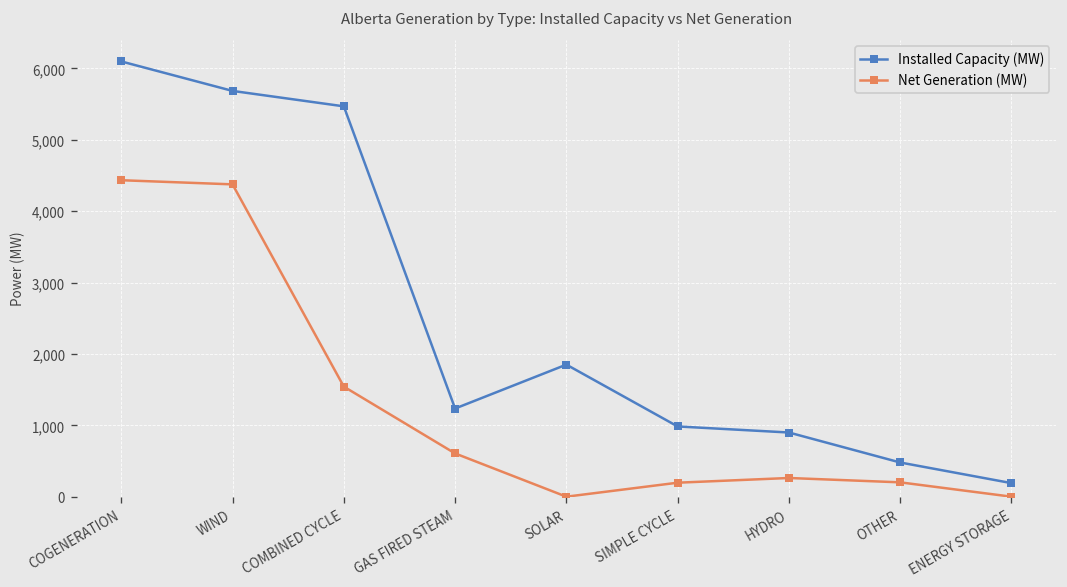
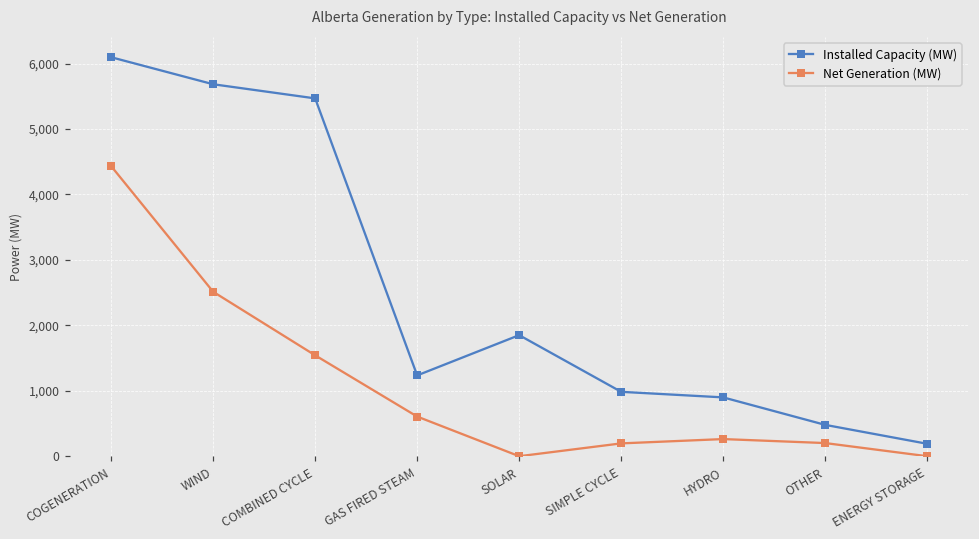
Net Generation (MW), WIND: 4,400 -> 2,500
